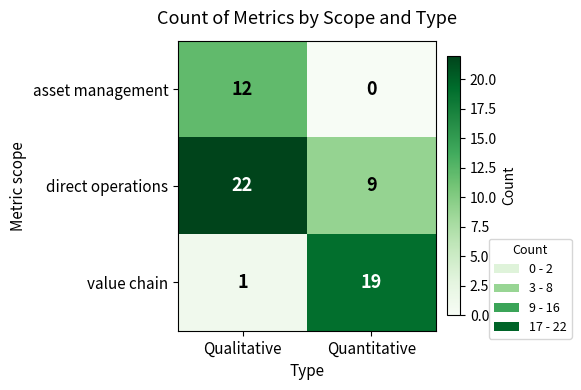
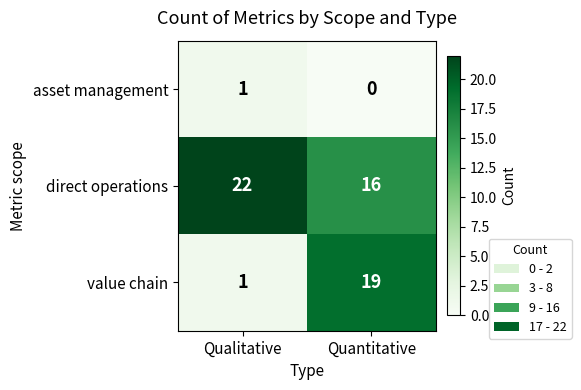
asset management, Qualitative: 12 -> 1
direct operations, Quantitative: 9 -> 16
